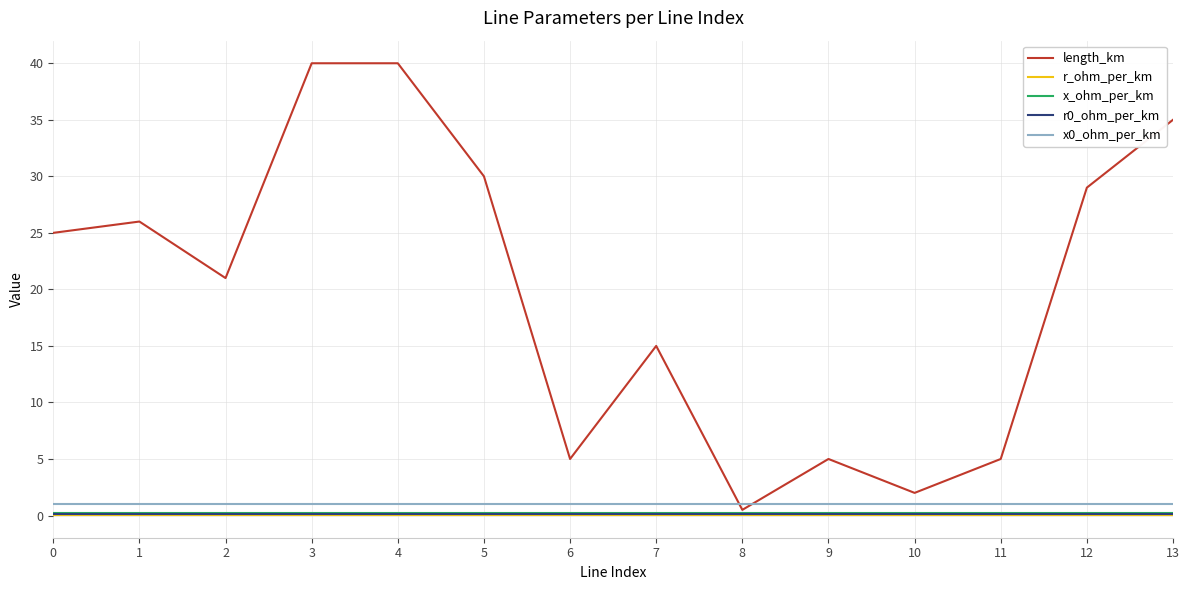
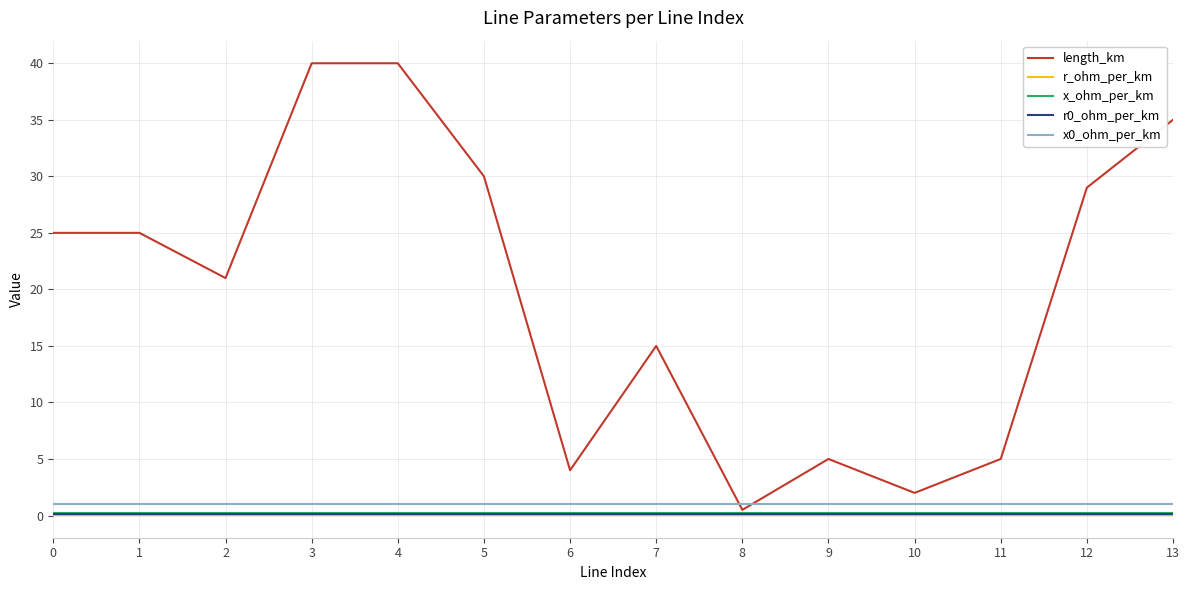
length_km, 1: 26 -> 25
length_km, 6: 5 -> 4
